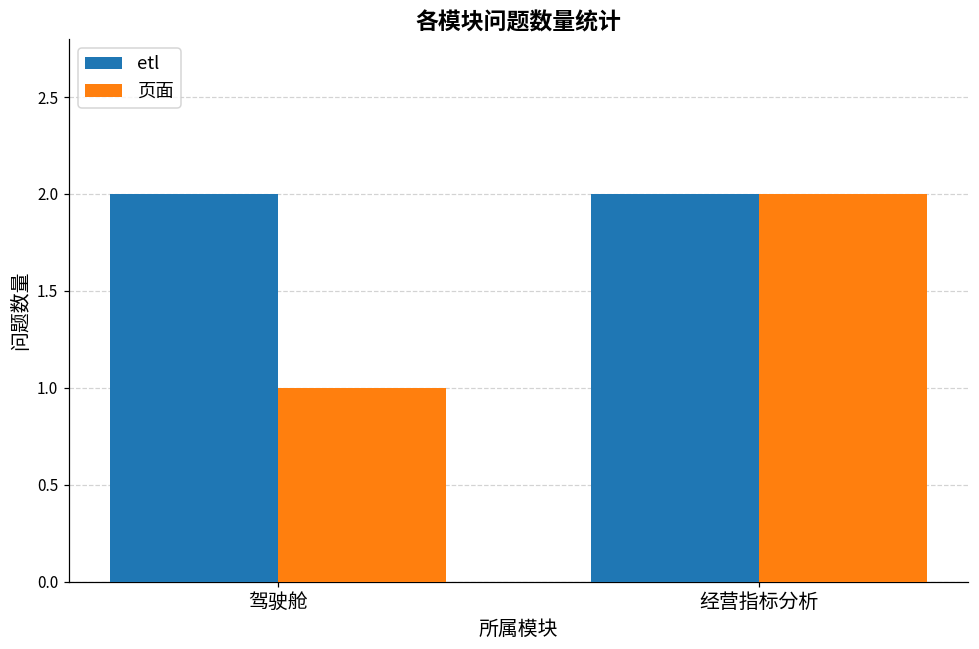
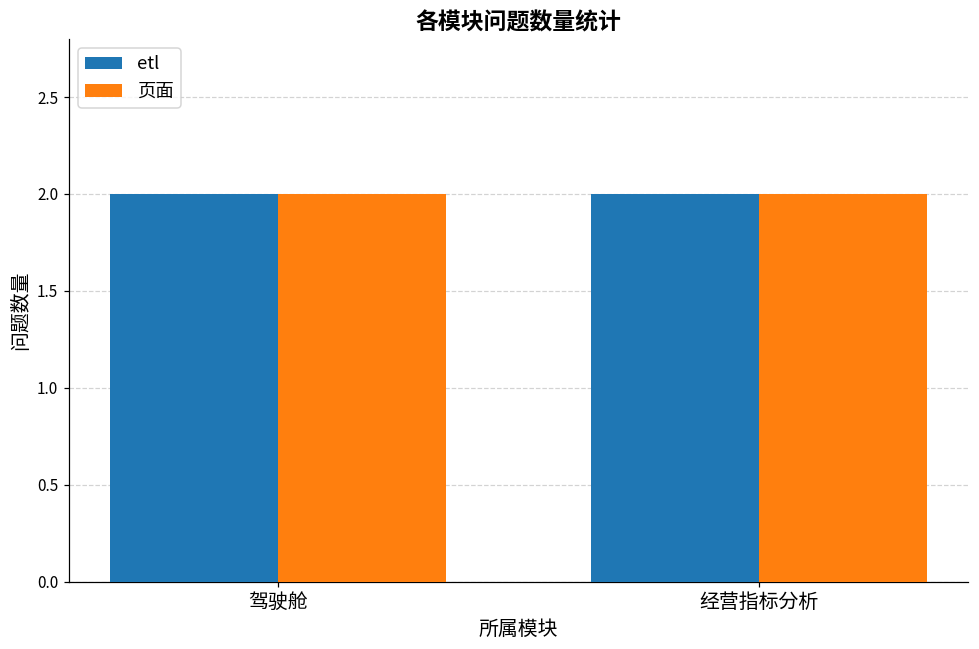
页面, 驾驶舱: 1 -> 2
